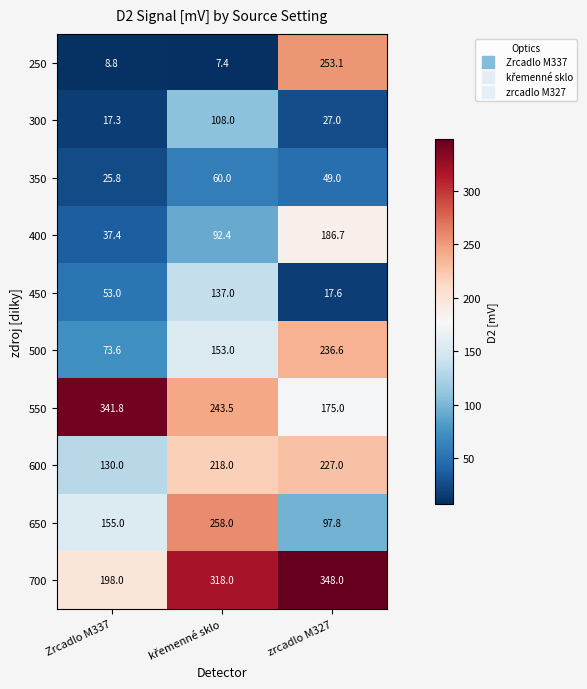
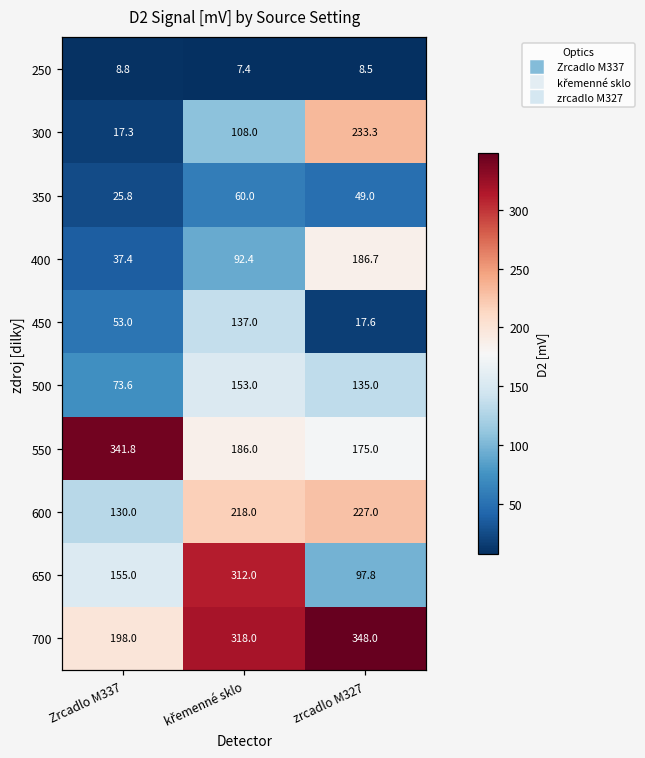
250, zrcadlo M327: 253.1 -> 8.5
300, zrcadlo M327: 27.0 -> 233.3
500, zrcadlo M327: 236.6 -> 135.0
550, křemenné sklo: 243.5 -> 186.0
650, křemenné sklo: 258.0 -> 312.0
